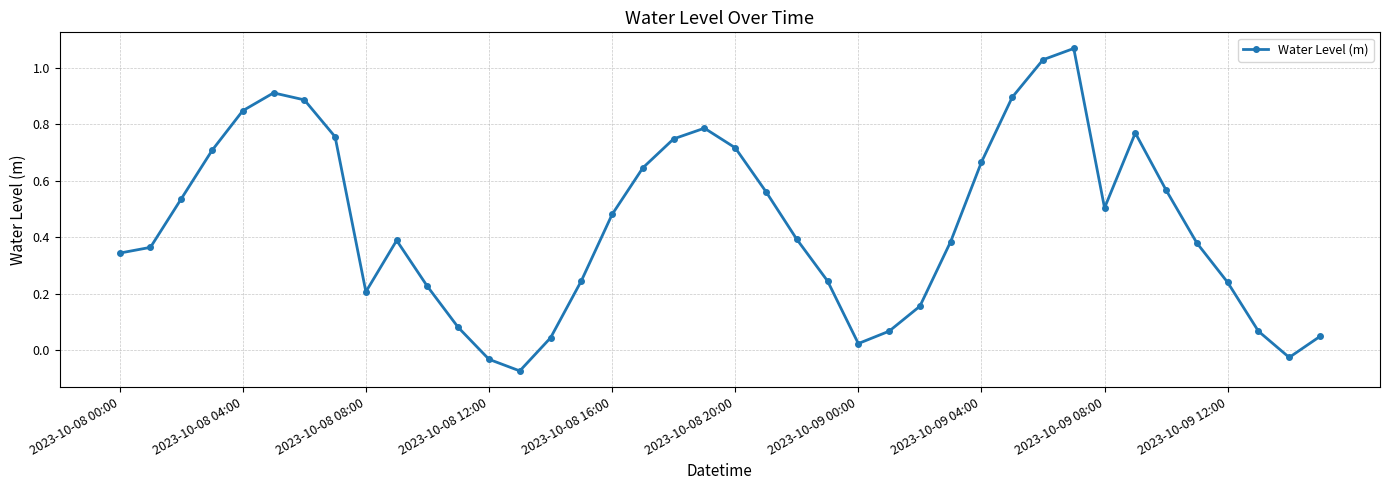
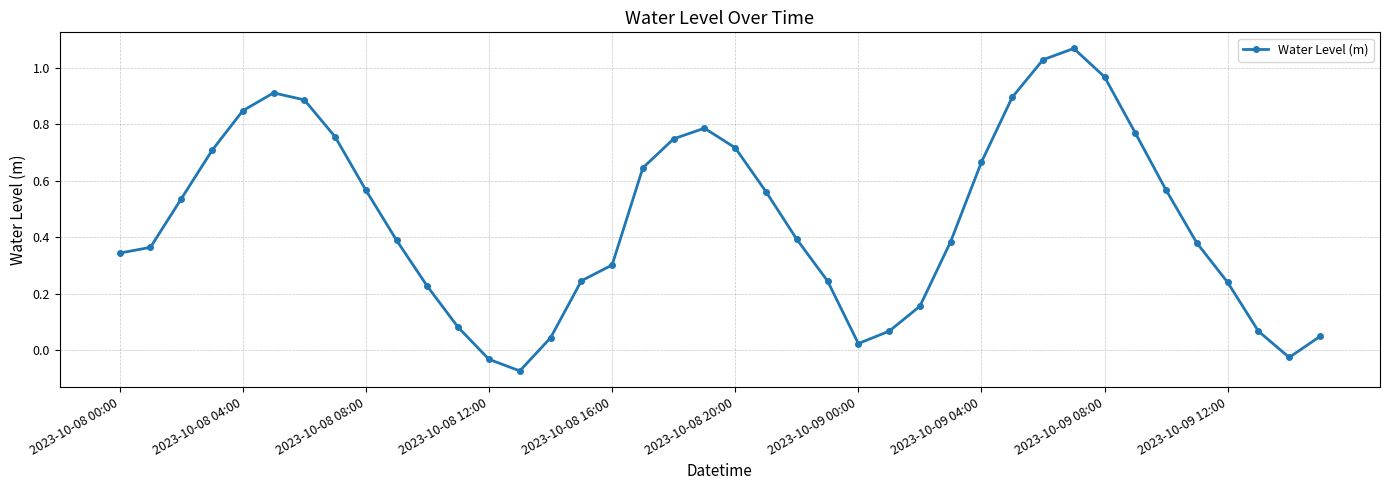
2023-10-08 08:00: 0.21 -> 0.57
2023-10-08 16:00: 0.48 -> 0.30
2023-10-09 08:00: 0.50 -> 0.97
